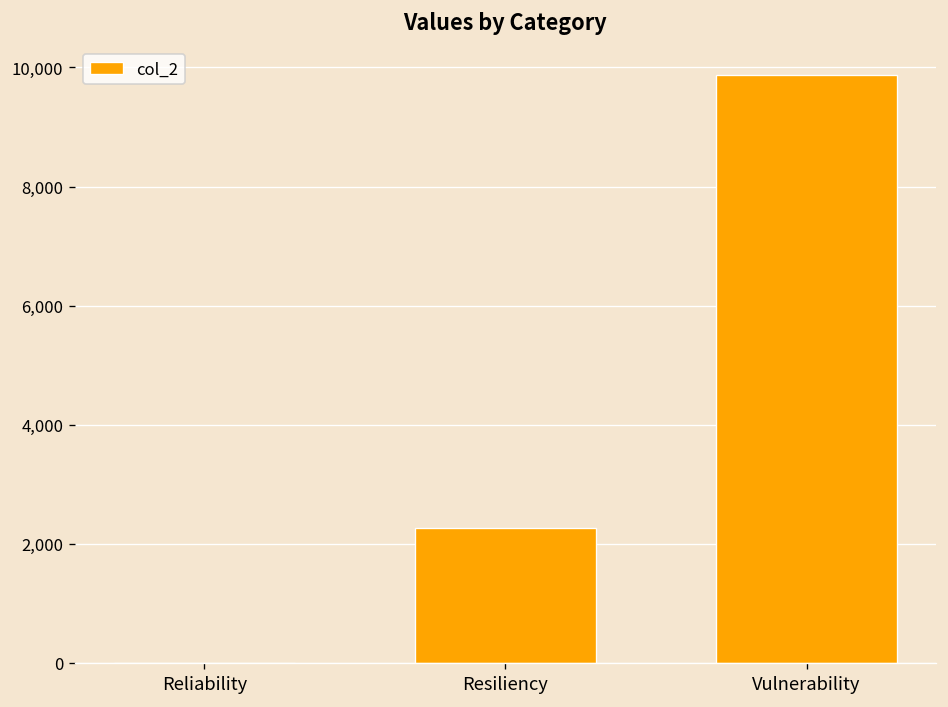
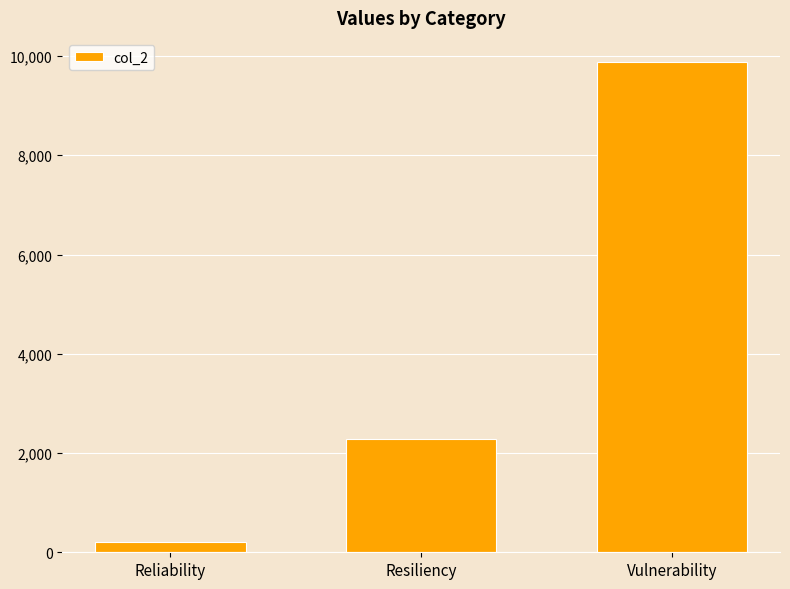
Reliability: 0 -> 200
